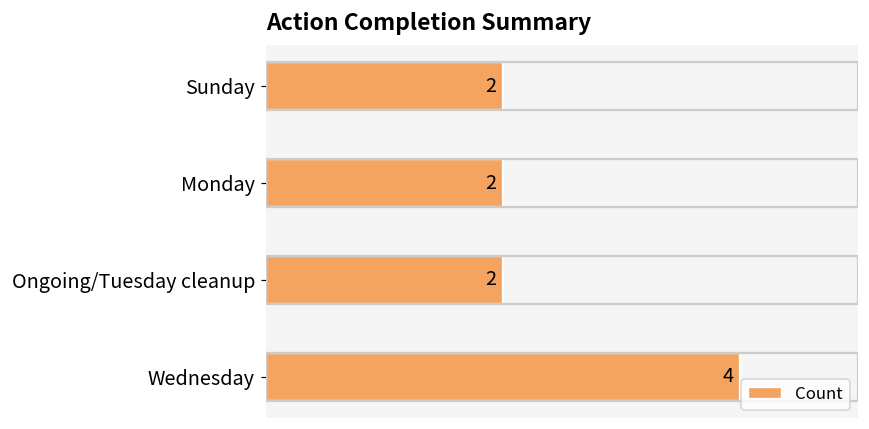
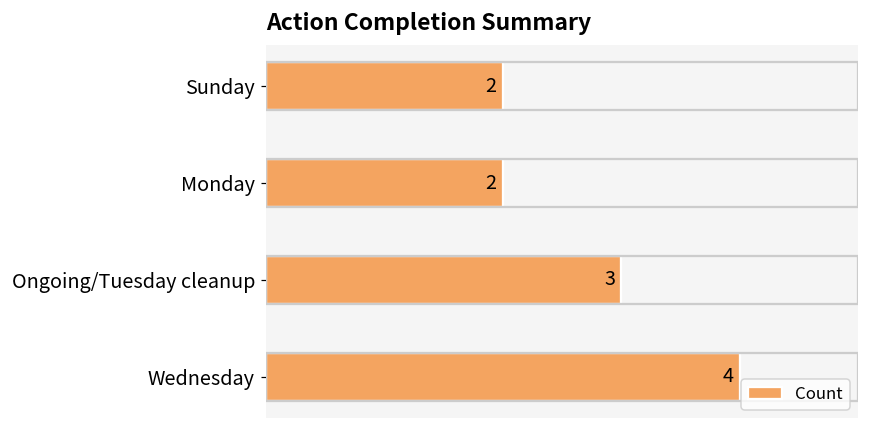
Ongoing/Tuesday cleanup: 2 -> 3
